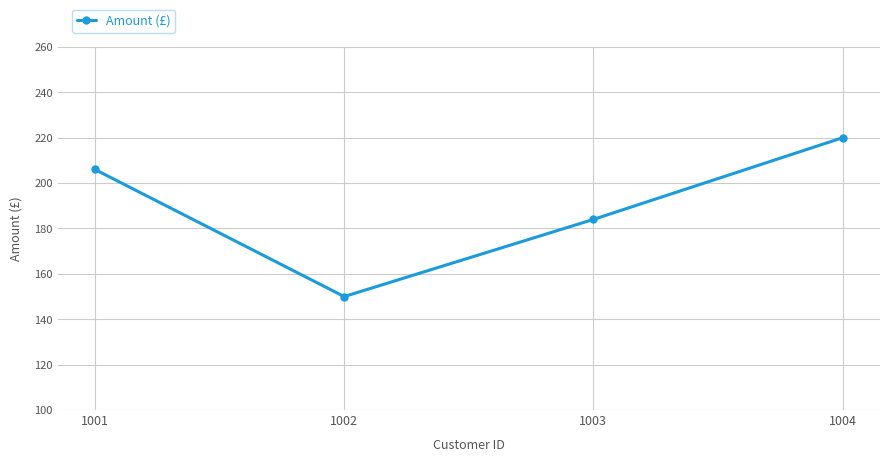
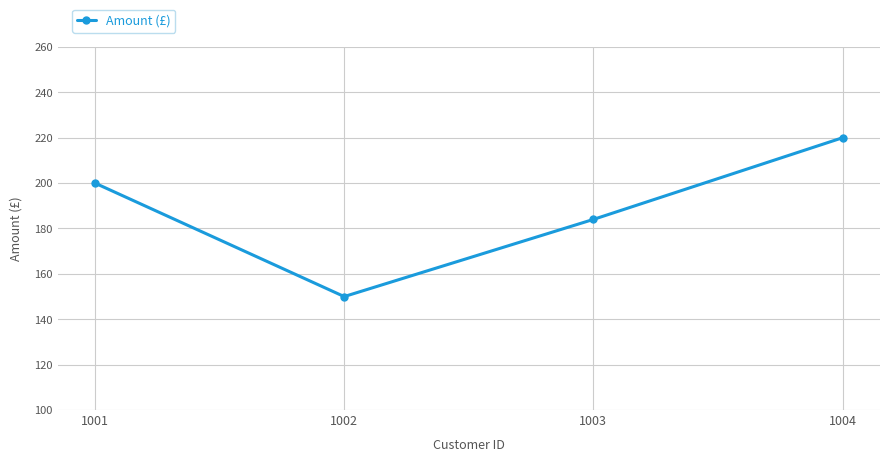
1001: 206 -> 200
